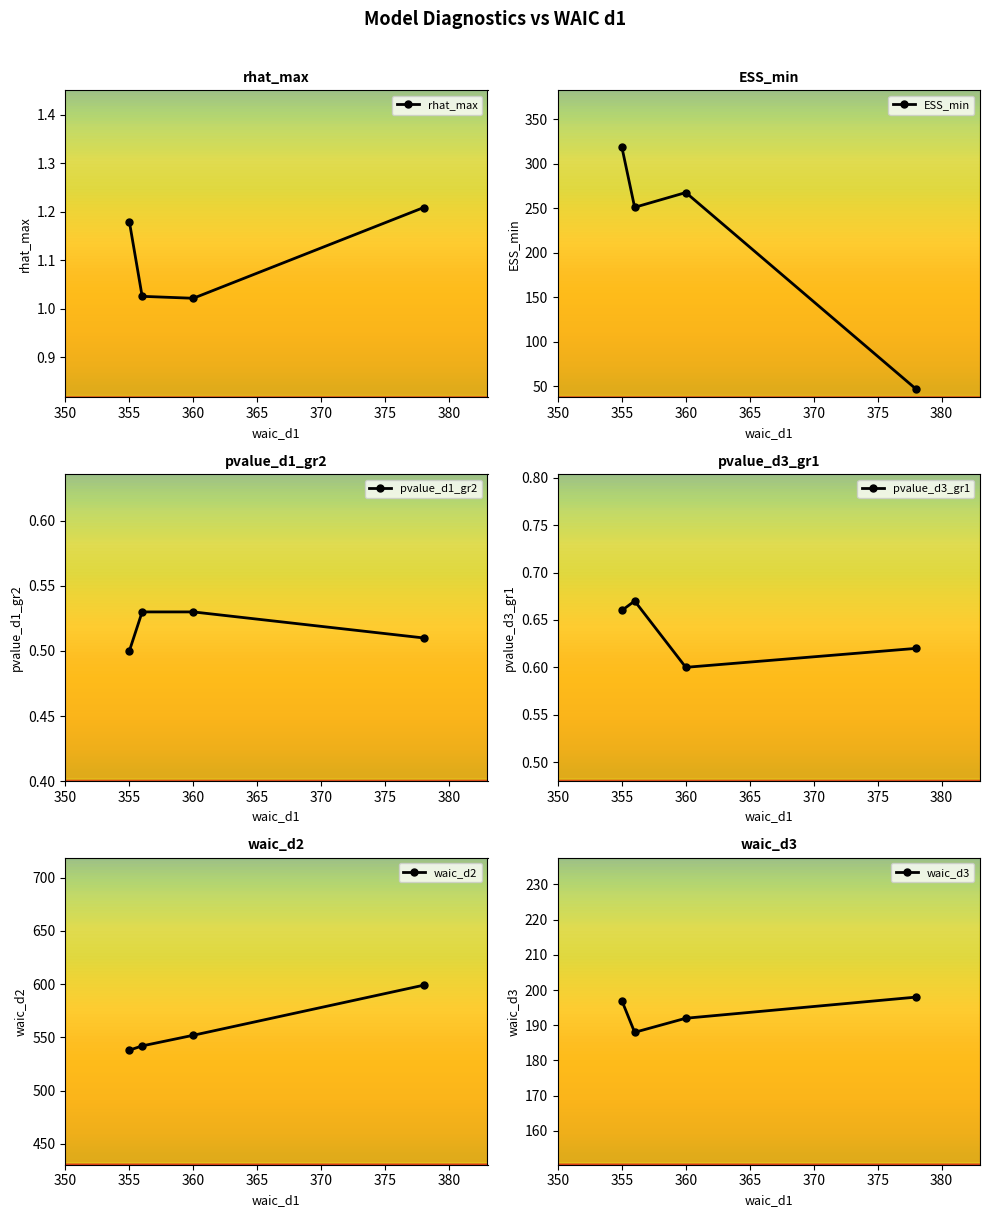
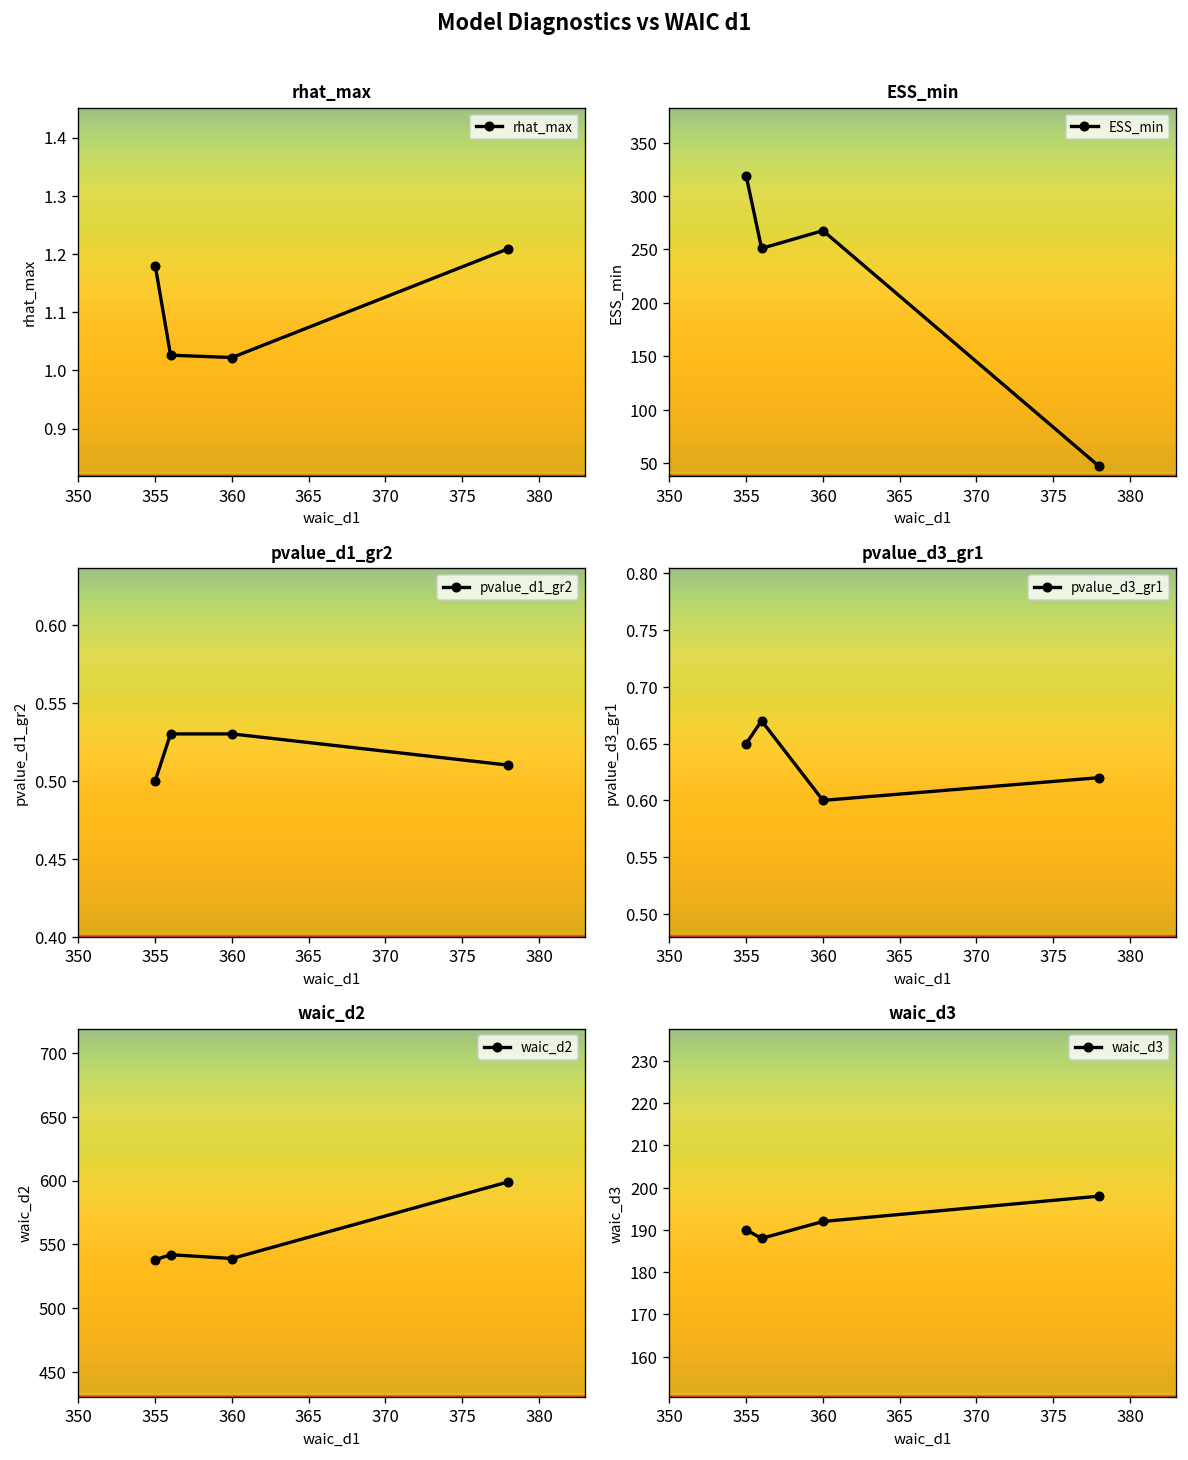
pvalue_d3_gr1, 355: 0.66 -> 0.65
waic_d2, 360: 552 -> 539
waic_d3, 355: 197 -> 190
